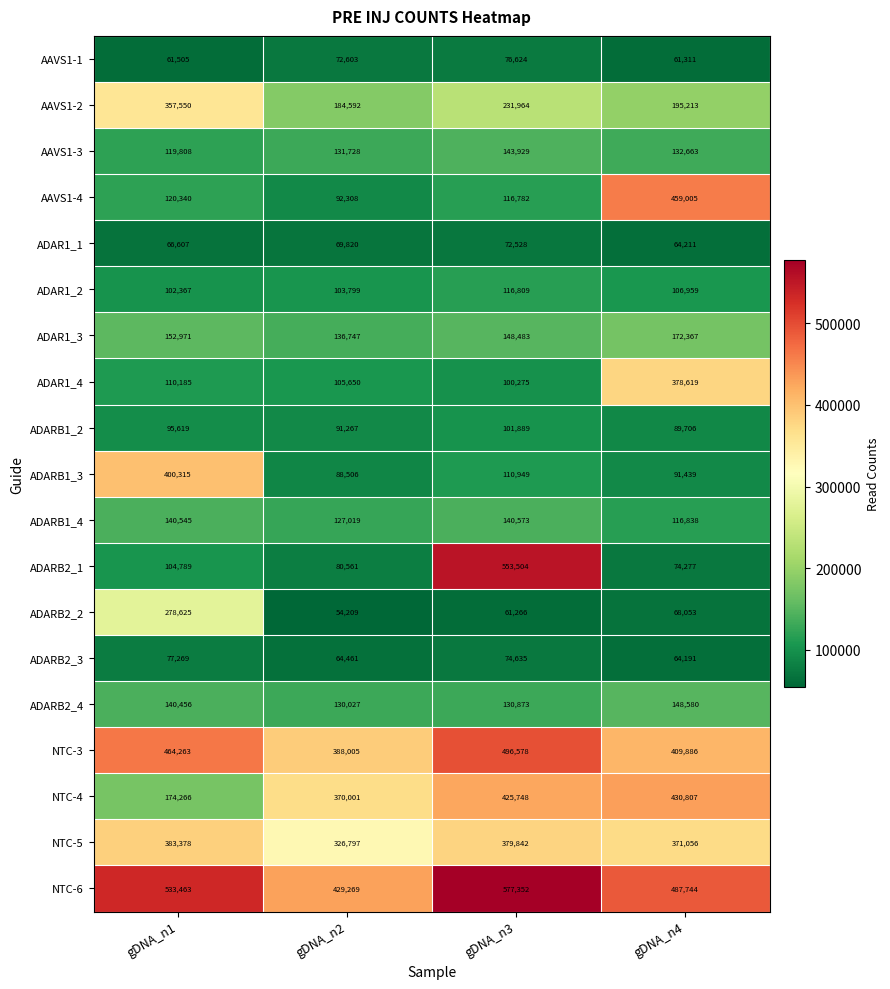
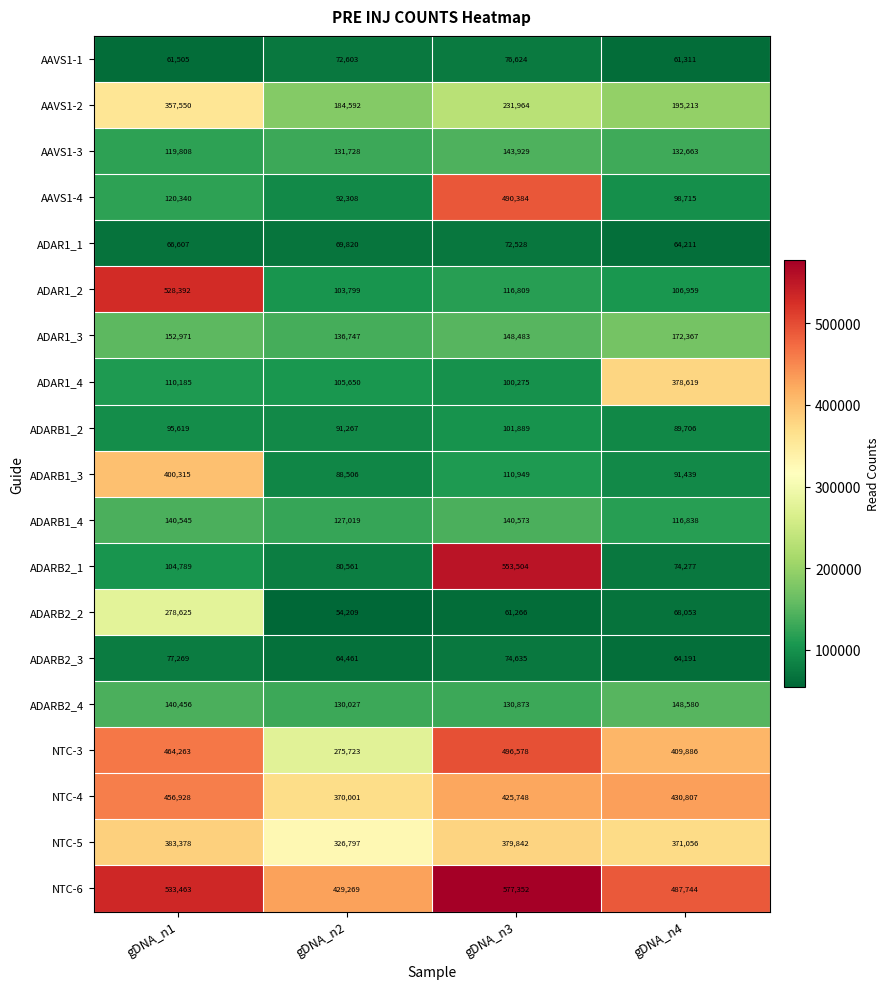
AAVS1-4, gDNA_n3: 116,782 -> 490,384
AAVS1-4, gDNA_n4: 459,005 -> 98,715
ADAR1_2, gDNA_n1: 102,367 -> 528,392
NTC-3, gDNA_n2: 388,005 -> 275,723
NTC-4, gDNA_n1: 174,266 -> 456,928
